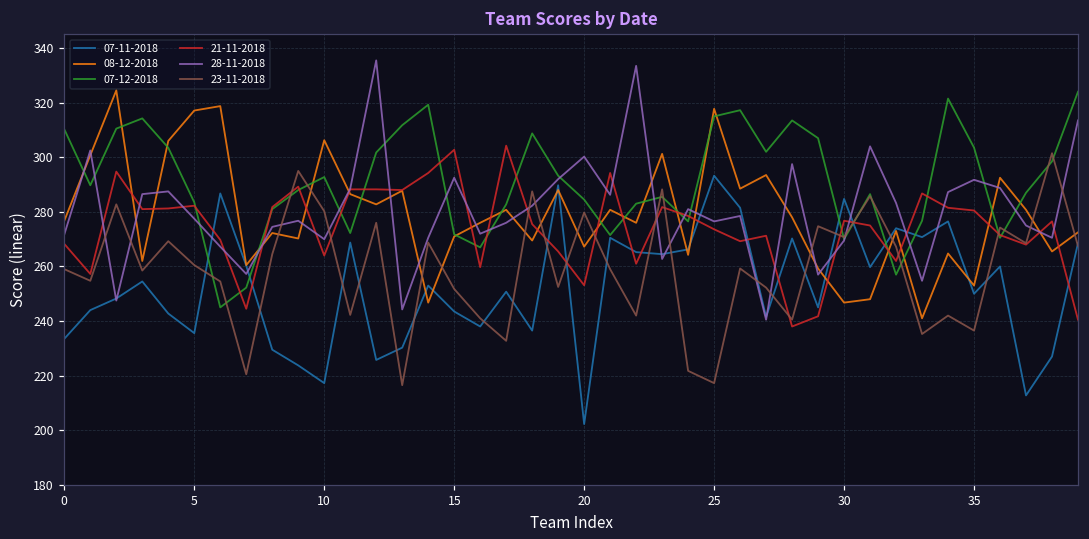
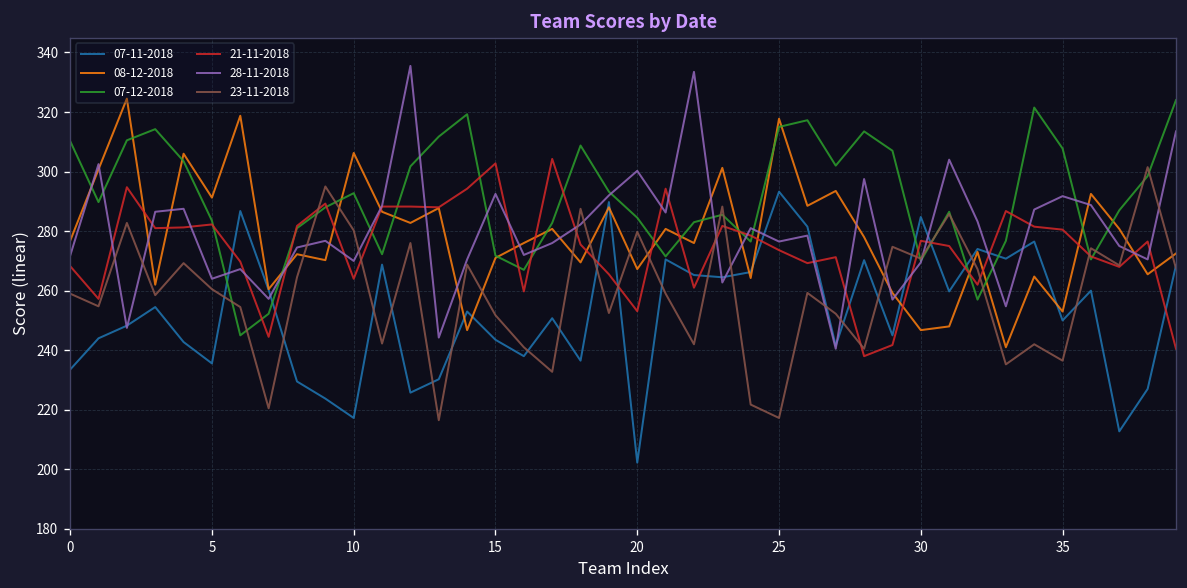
08-12-2018, 5: 317 -> 291
28-11-2018, 5: 278 -> 264
07-12-2018, 35: 304 -> 308
